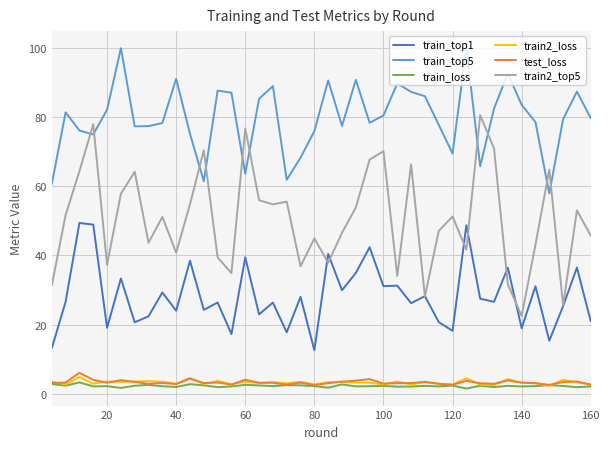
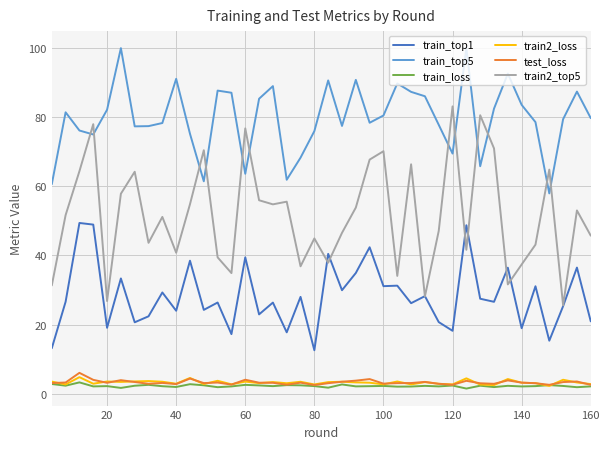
train2_top5, 20: 37 -> 27
train2_top5, 120: 51 -> 83
train2_top5, 140: 22 -> 37
